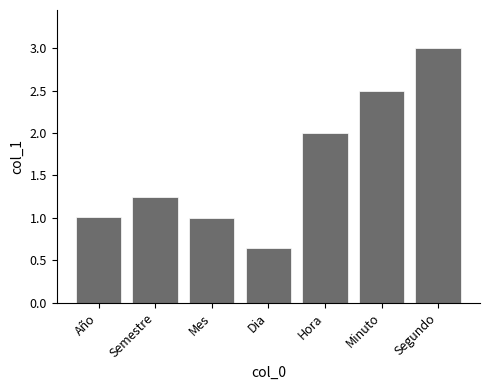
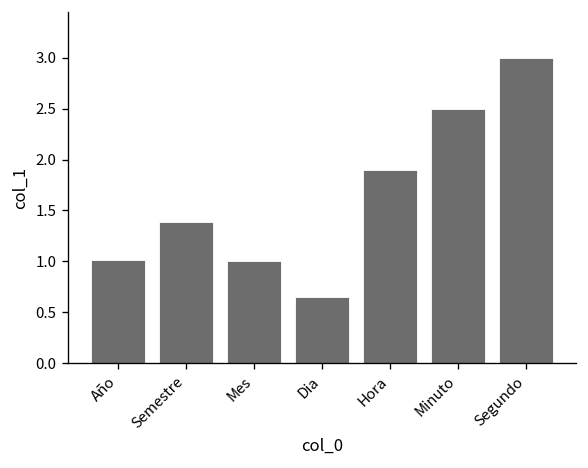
Semestre: 1.3 -> 1.4
Hora: 2.0 -> 1.9
